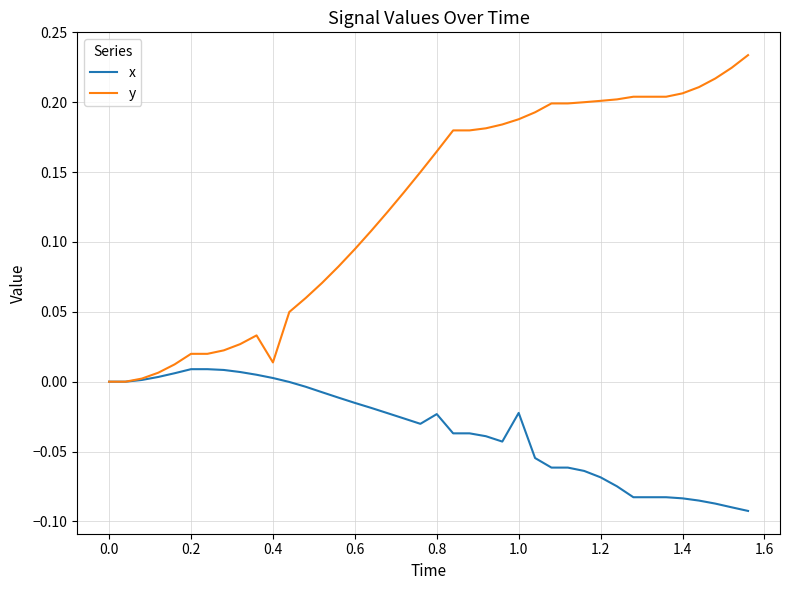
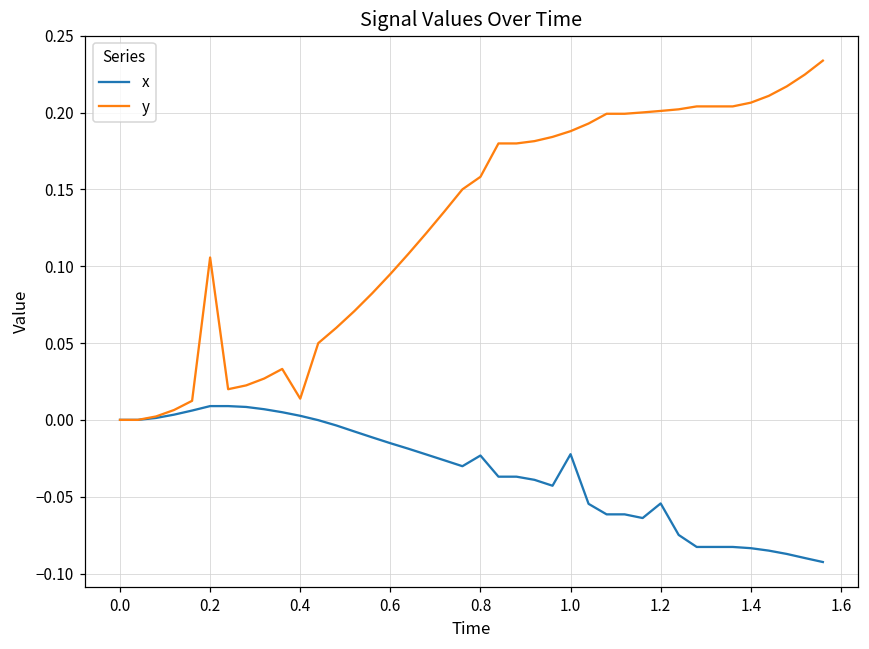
y, 0.2: 0.020 -> 0.106
y, 0.8: 0.165 -> 0.158
x, 1.2: -0.068 -> -0.054
